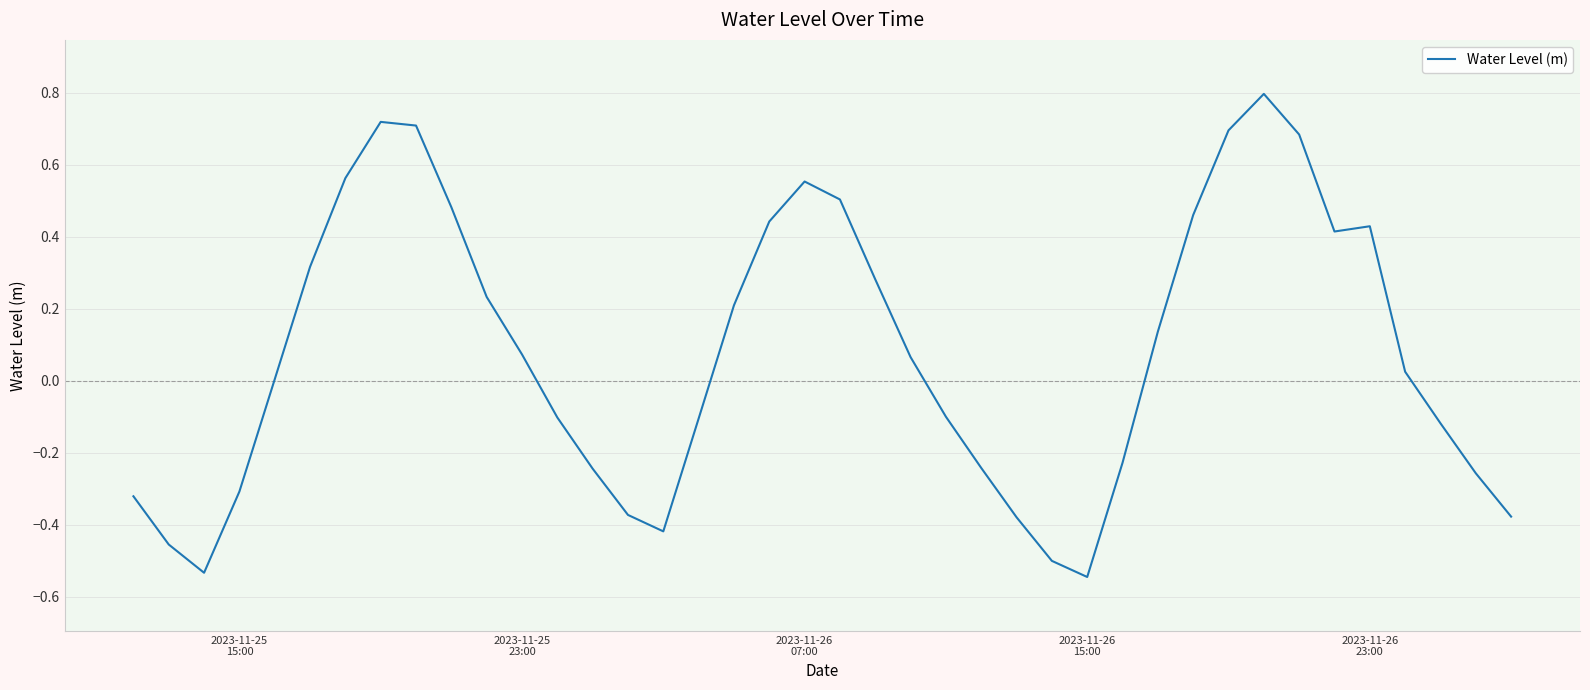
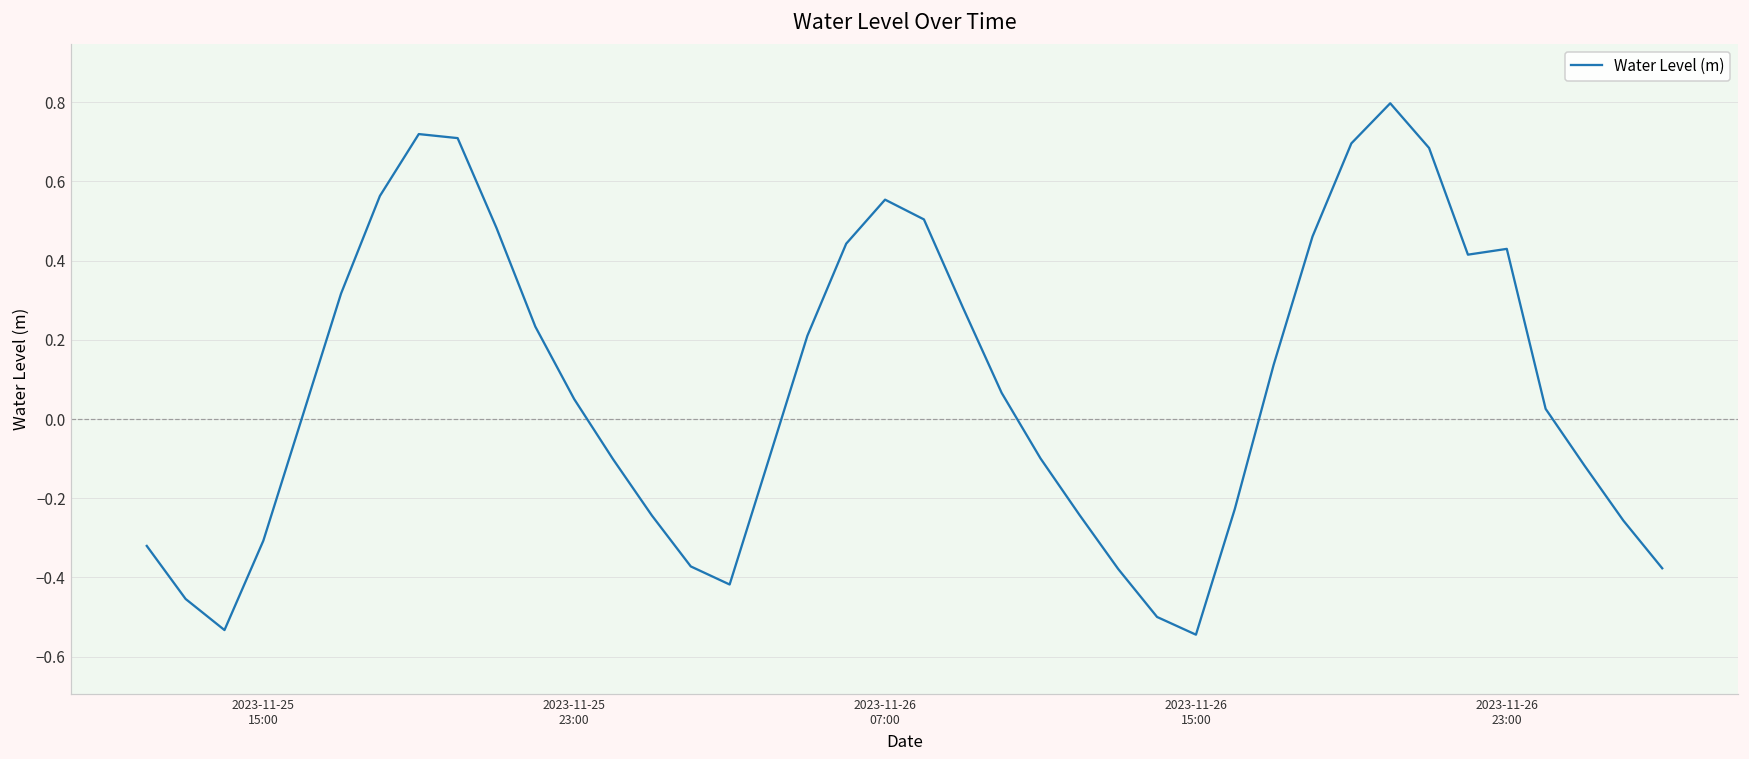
2023-11-25 23:00: 0.07 -> 0.05
